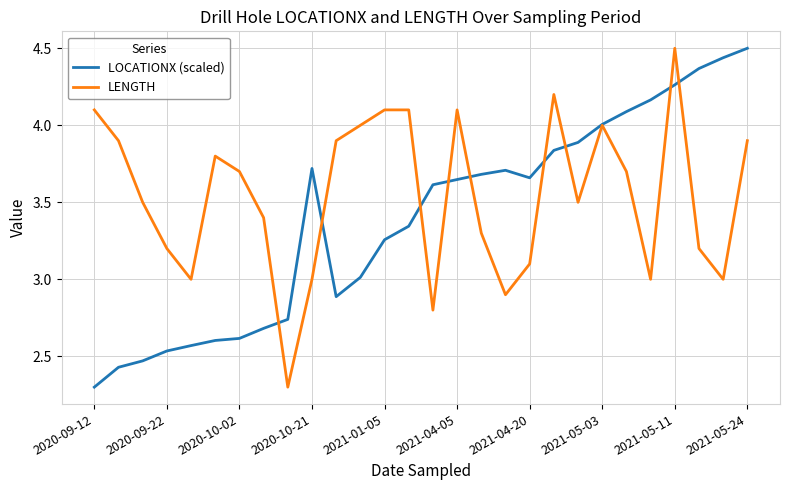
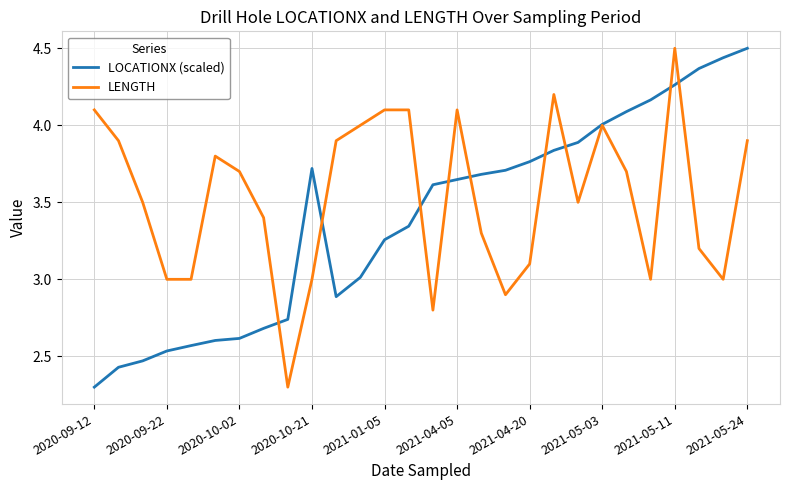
LENGTH, 2020-09-22: 3.2 -> 3.0
LOCATIONX (scaled), 2021-04-20: 3.66 -> 3.76
